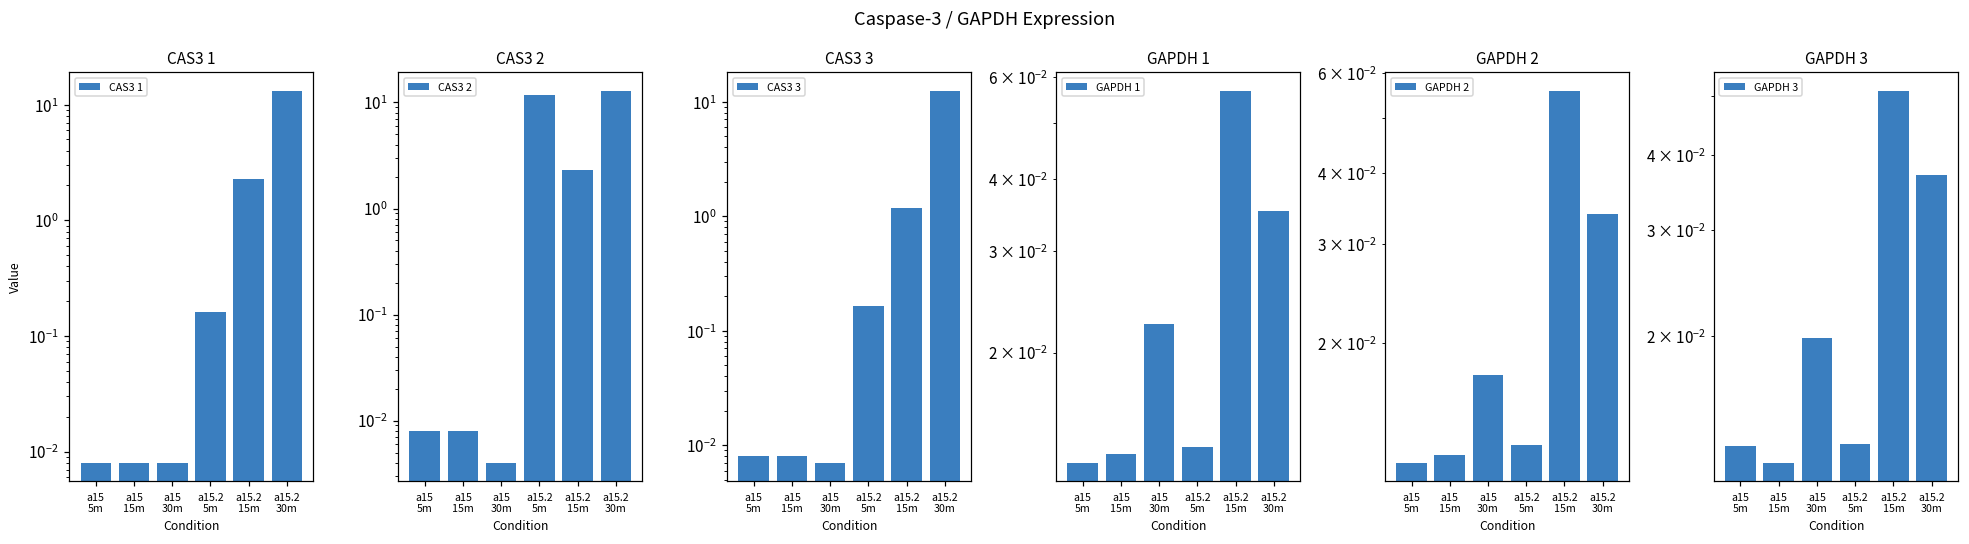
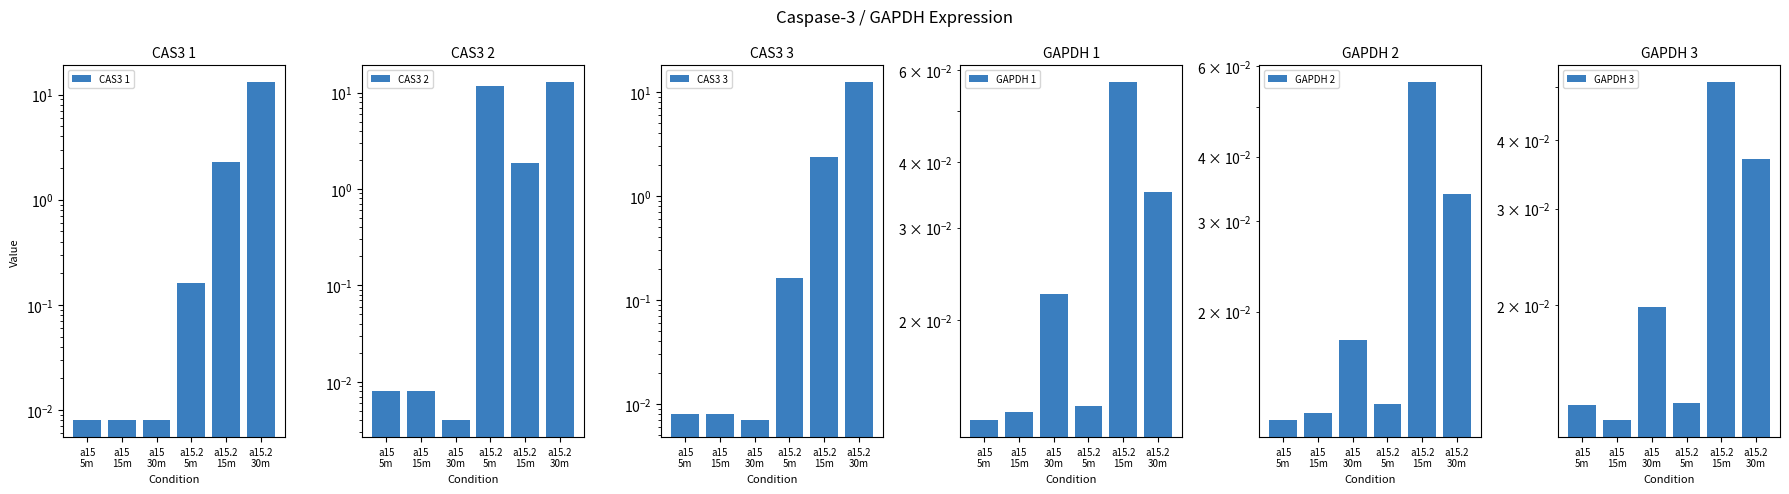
CAS3 2, a15.2 15m: 2.3 -> 1.8
CAS3 3, a15.2 15m: 1.2 -> 2.4
